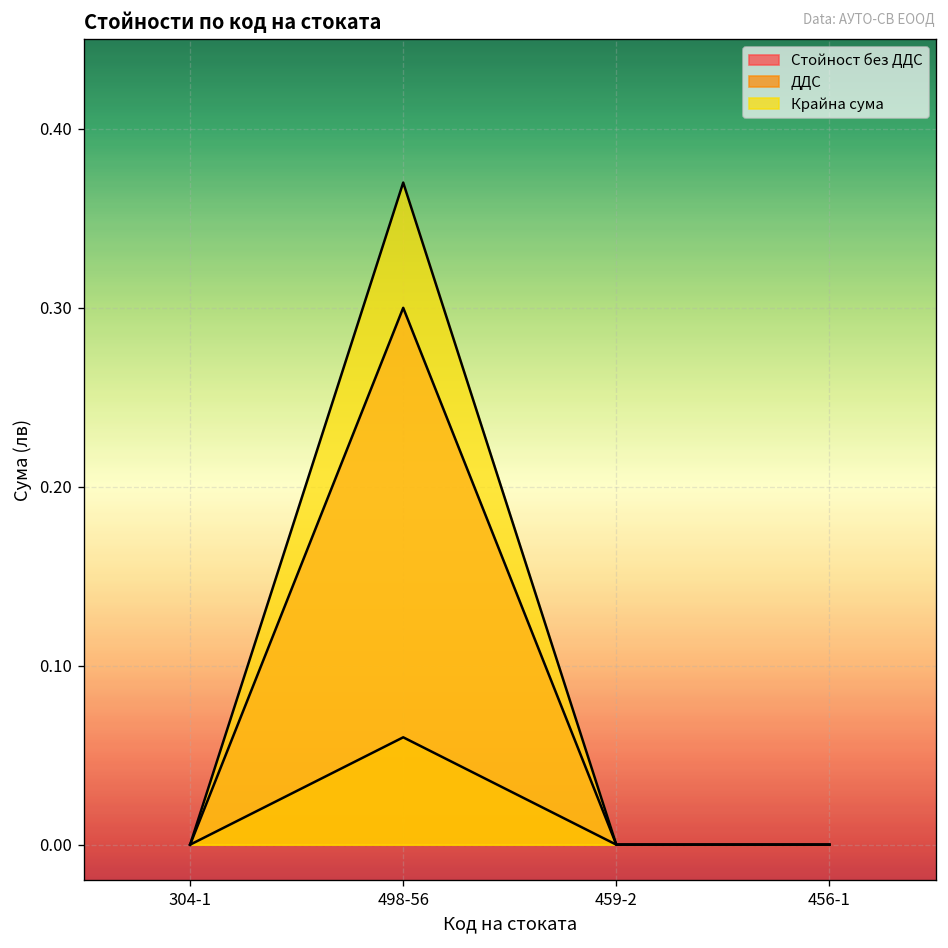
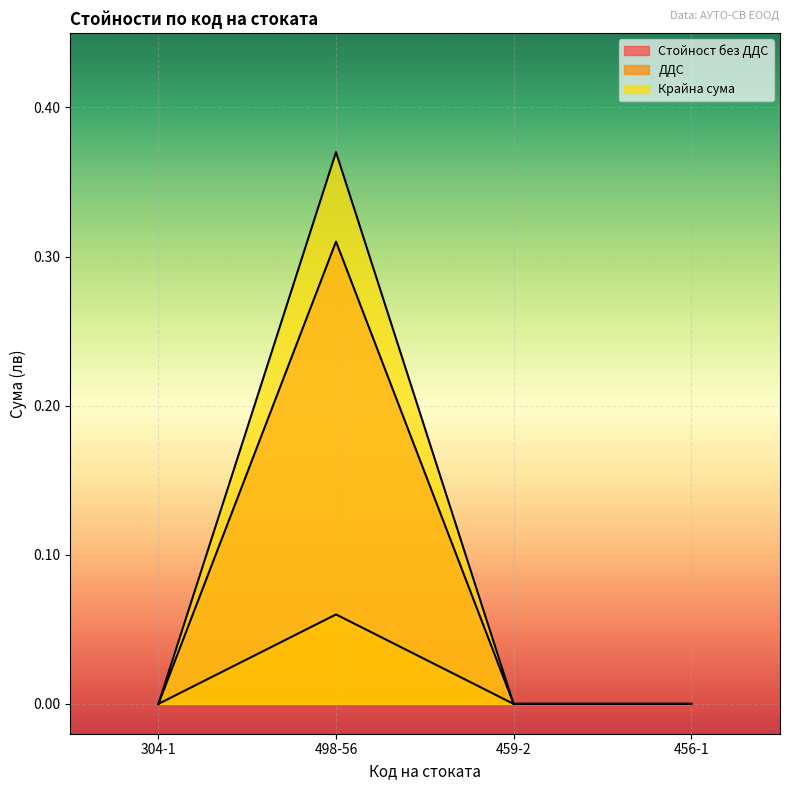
Стойност без ДДС, 498-56: 0.30 -> 0.31
